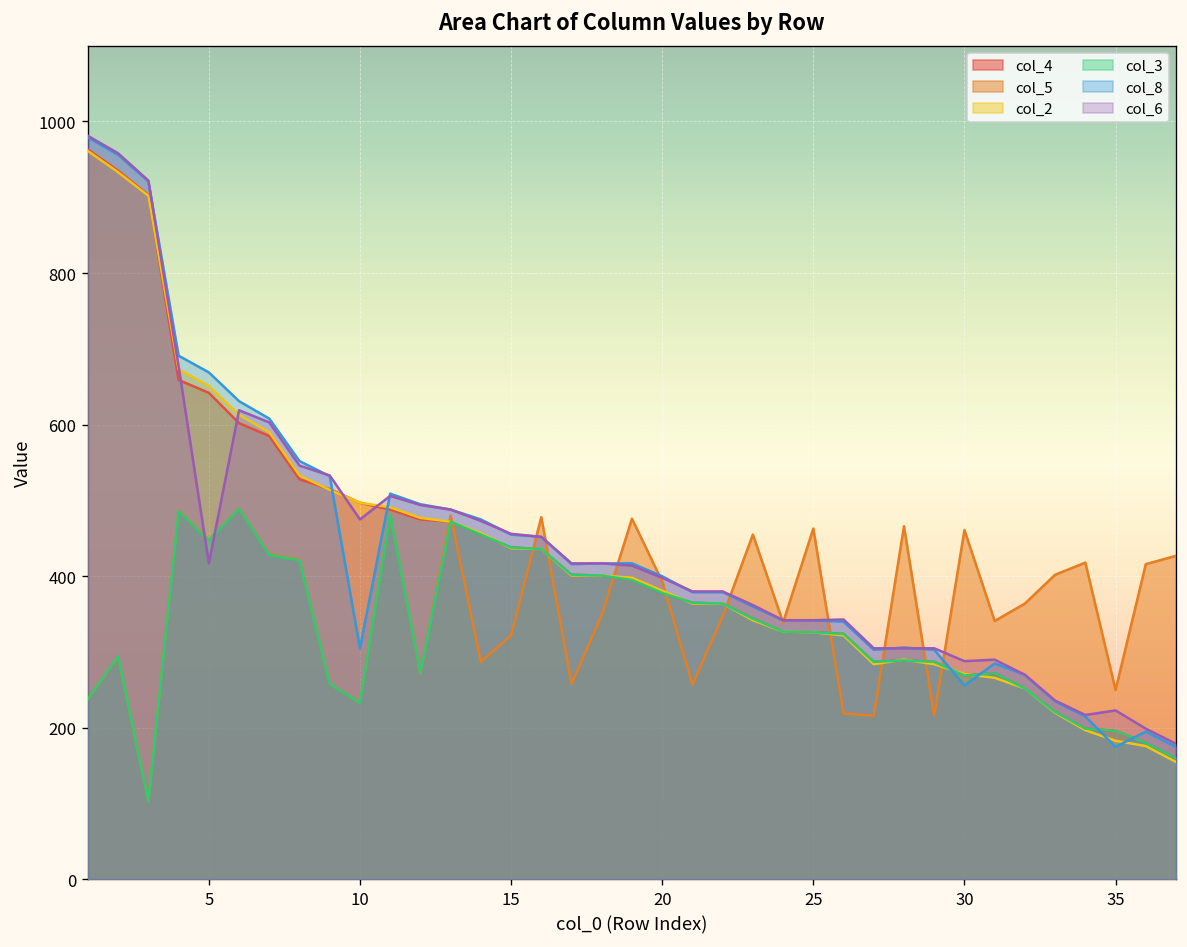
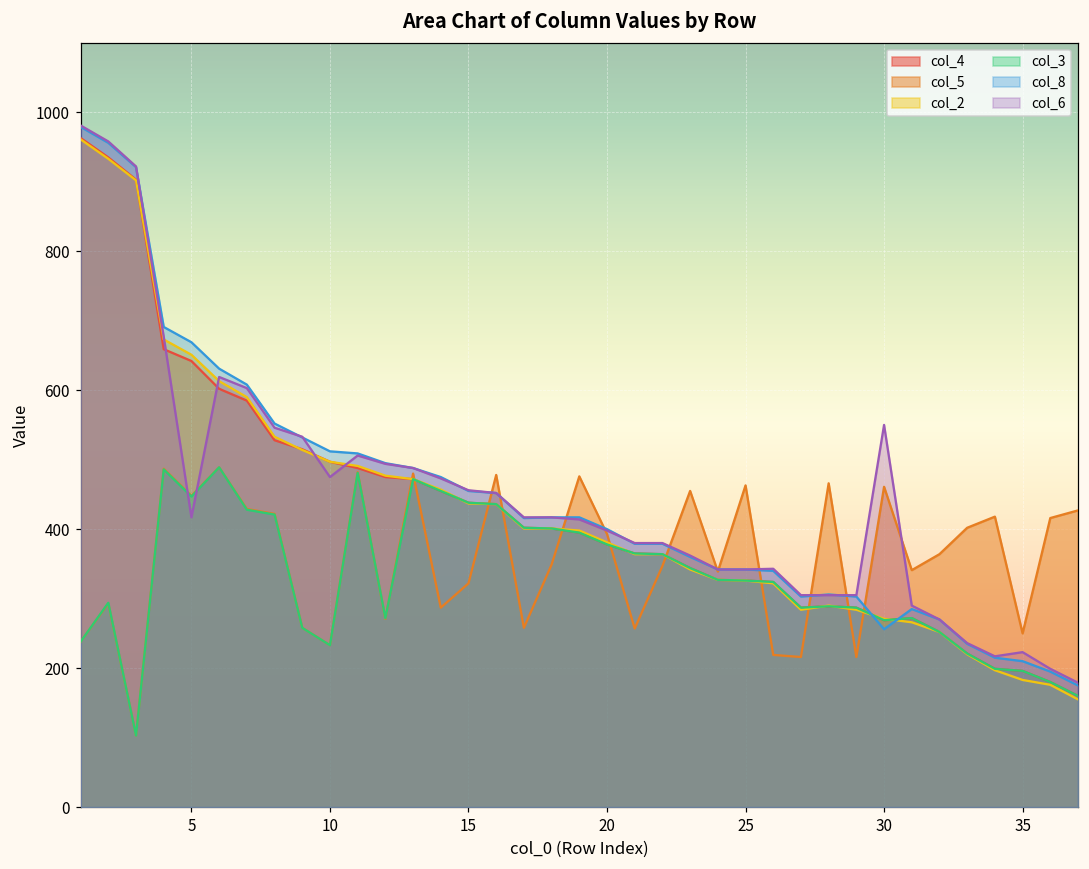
col_8, 10: 310 -> 510
col_6, 30: 290 -> 550
col_8, 35: 180 -> 210
